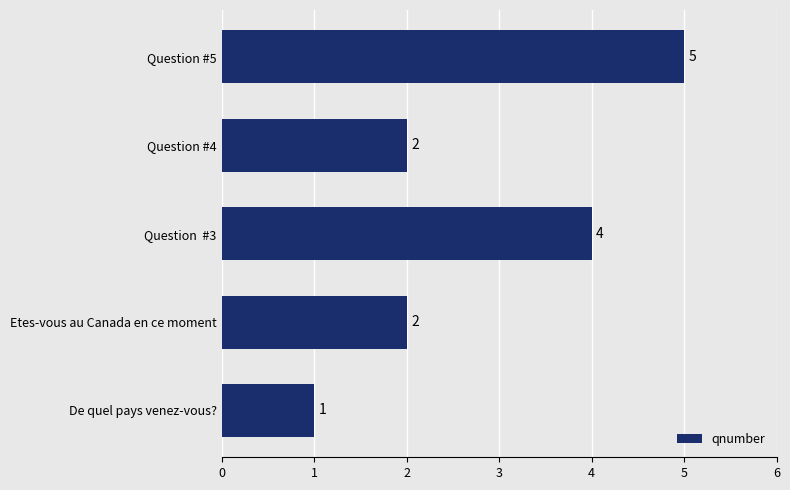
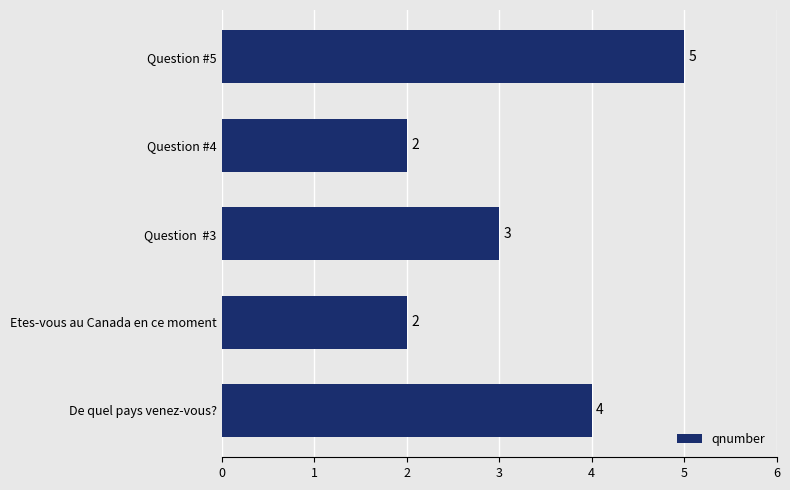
Question #3: 4 -> 3
De quel pays venez-vous?: 1 -> 4
